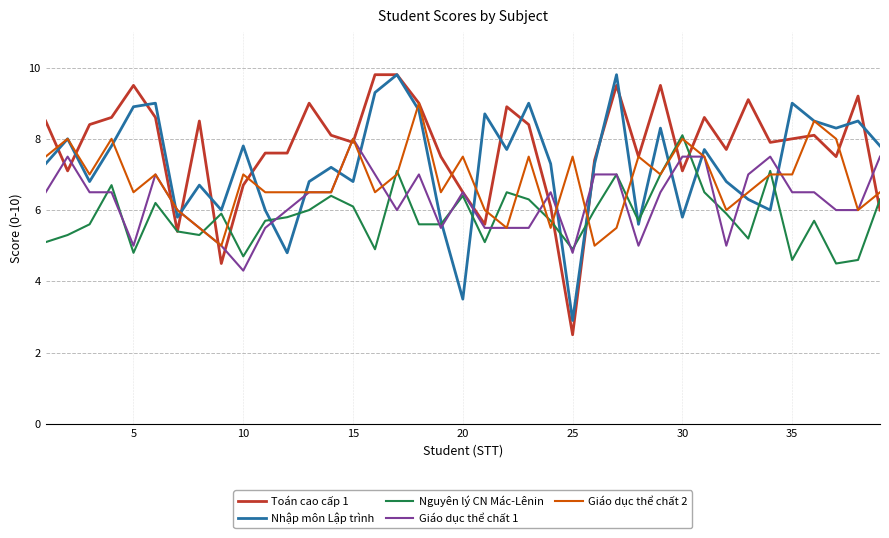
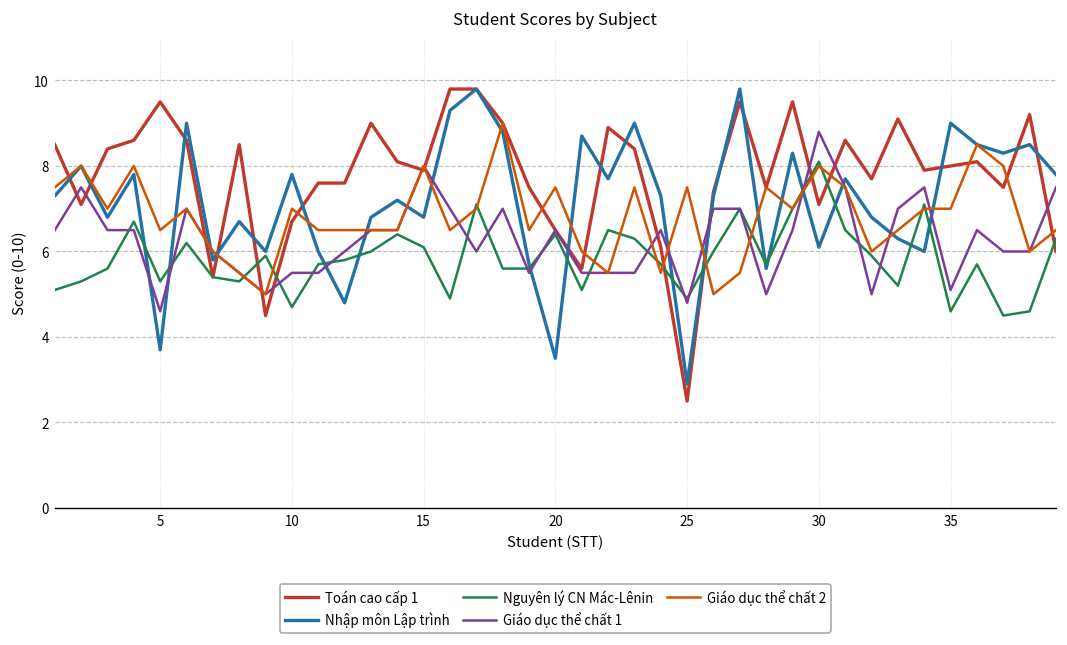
Nhập môn Lập trình, 5: 8.9 -> 3.7
Nguyên lý CN Mác-Lênin, 5: 4.8 -> 5.3
Giáo dục thể chất 1, 5: 5.0 -> 4.6
Giáo dục thể chất 1, 10: 4.3 -> 5.5
Nhập môn Lập trình, 30: 5.8 -> 6.1
Giáo dục thể chất 1, 30: 7.5 -> 8.8
Giáo dục thể chất 1, 35: 6.5 -> 5.1
